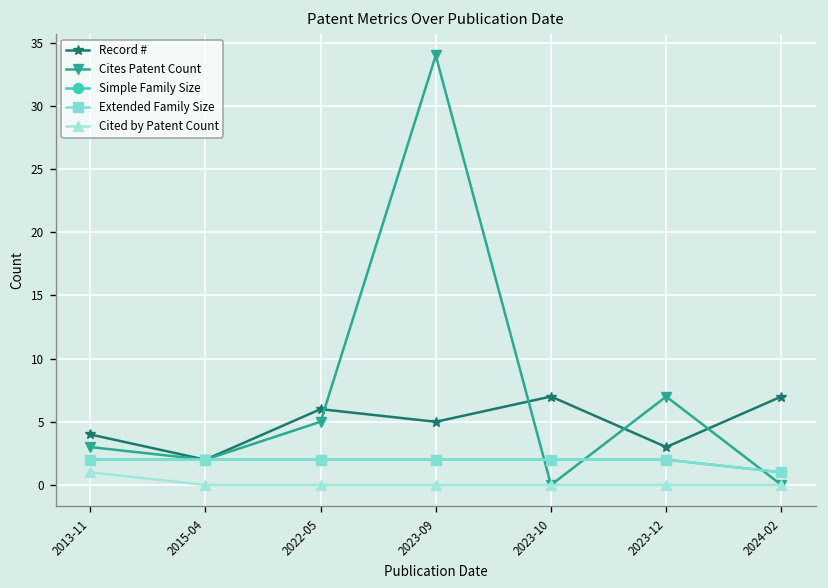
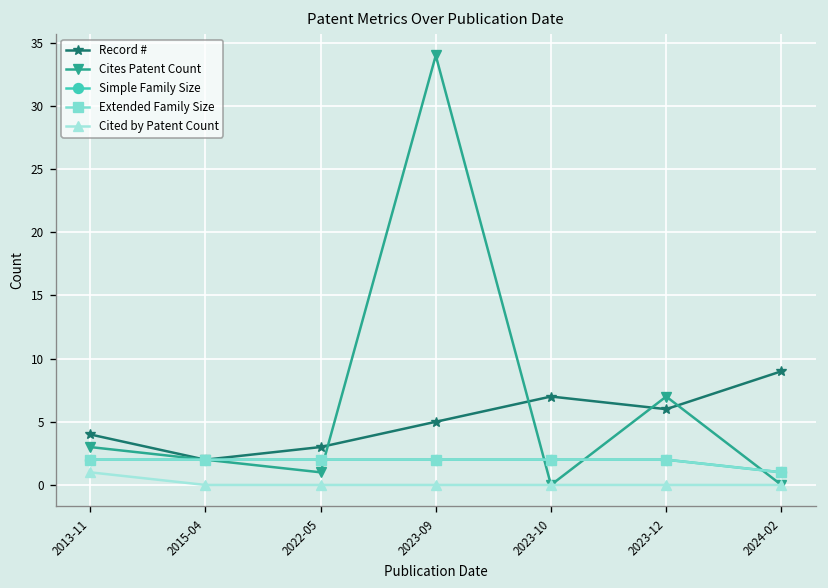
Record #, 2022-05: 6 -> 3
Cites Patent Count, 2022-05: 5 -> 1
Record #, 2023-12: 3 -> 6
Record #, 2024-02: 7 -> 9
